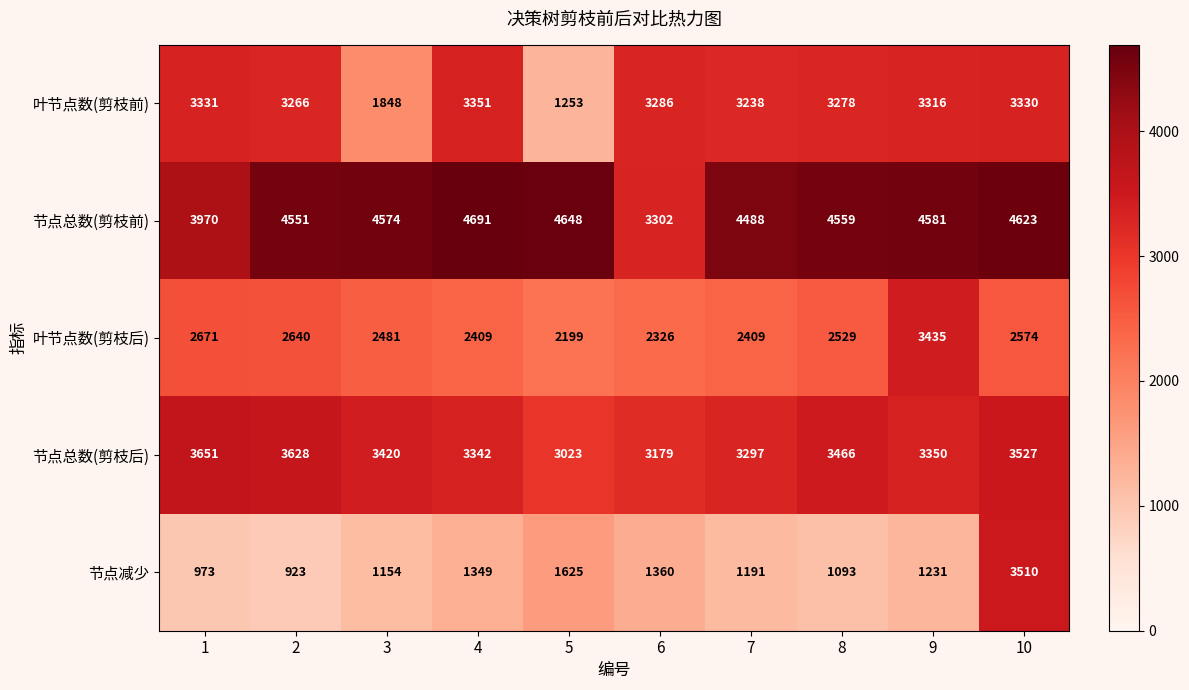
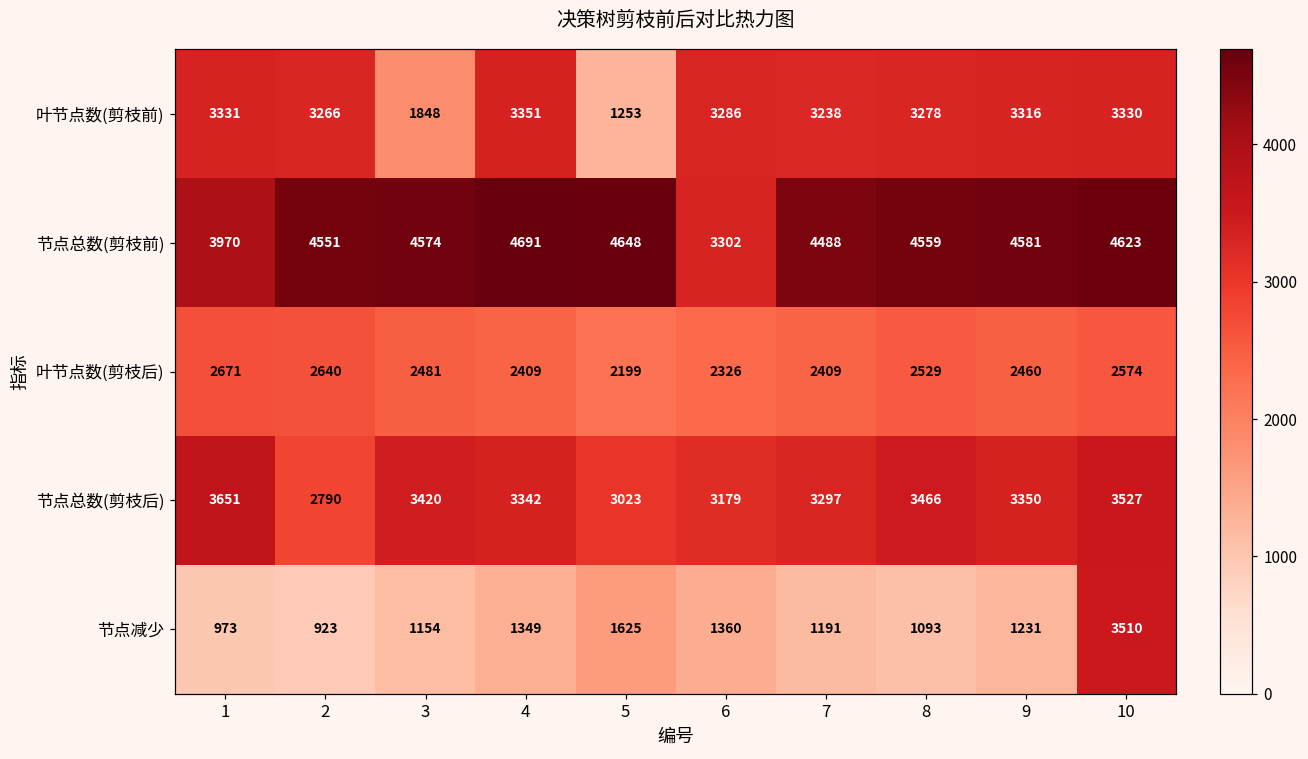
叶节点数(剪枝后), 9: 3435 -> 2460
节点总数(剪枝后), 2: 3628 -> 2790
